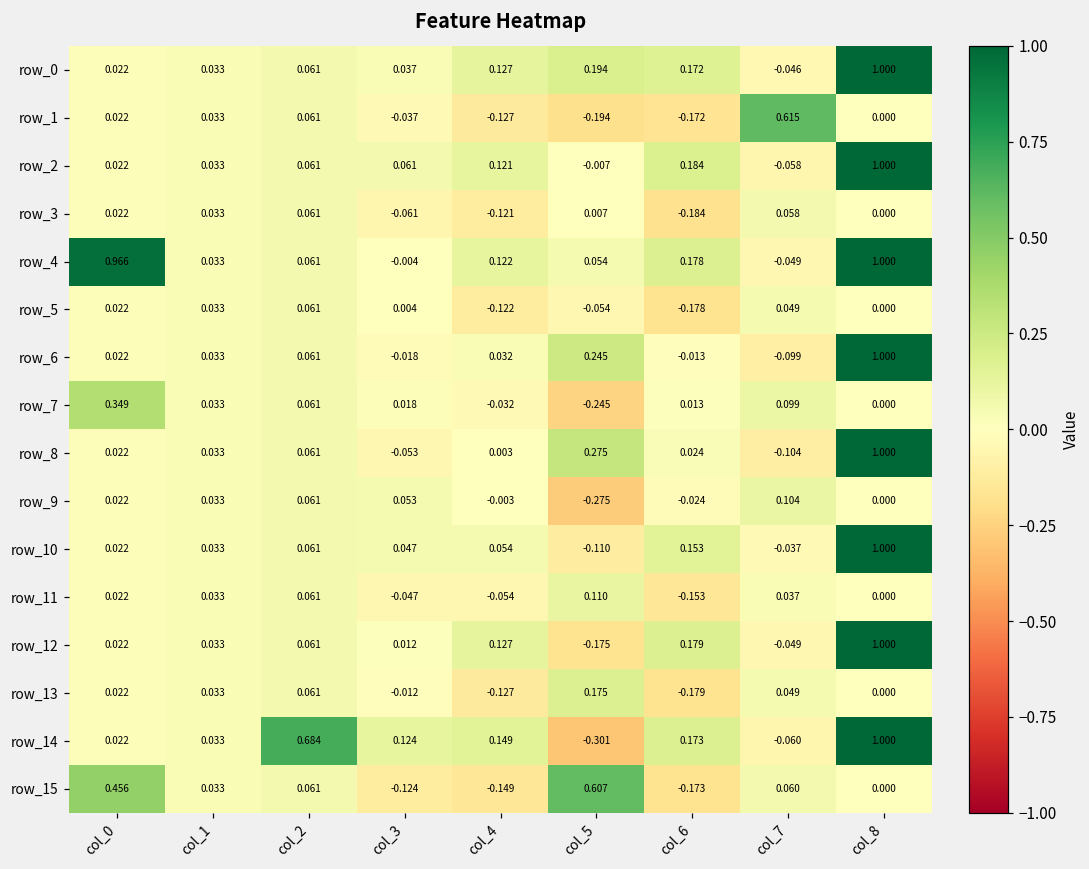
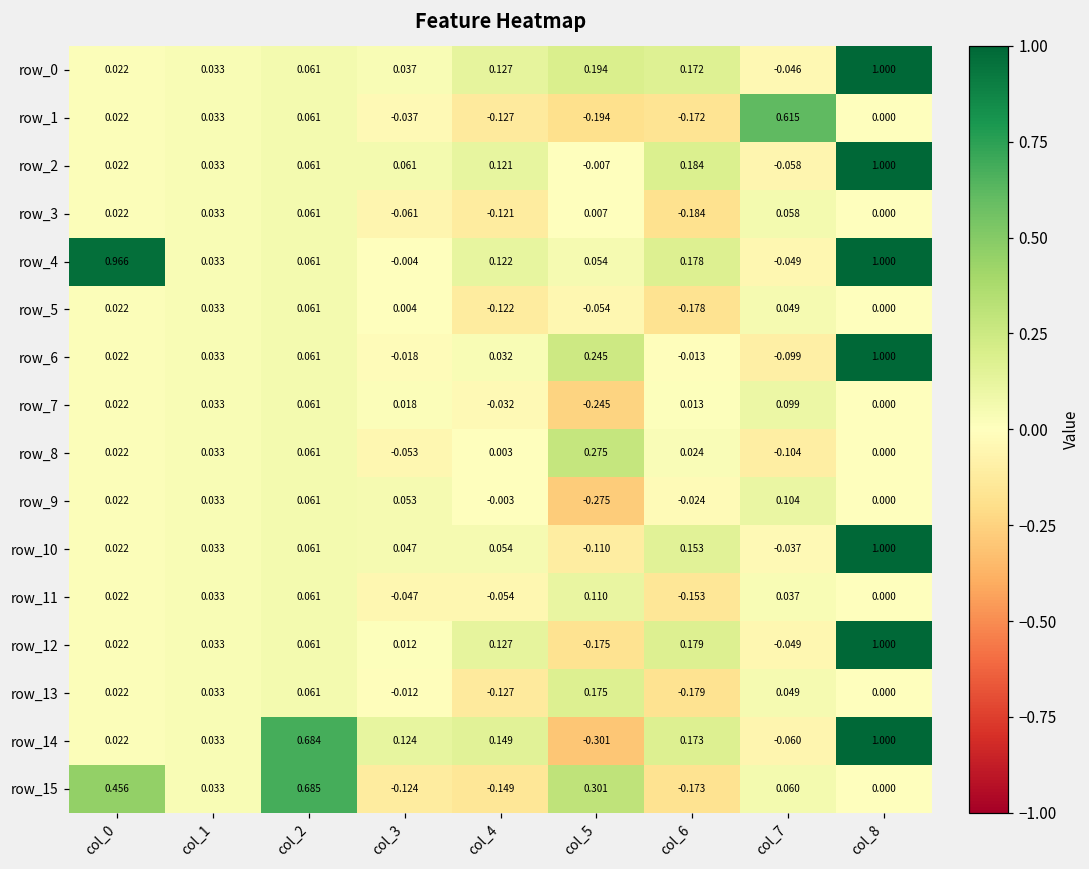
row_7, col_0: 0.349 -> 0.022
row_8, col_8: 1.000 -> 0.000
row_15, col_2: 0.061 -> 0.685
row_15, col_5: 0.607 -> 0.301
